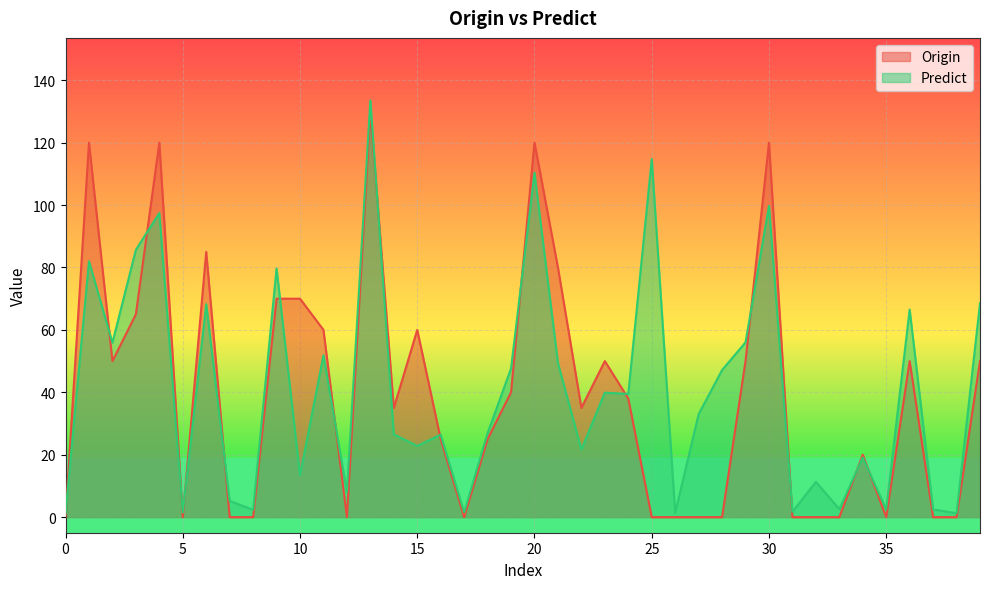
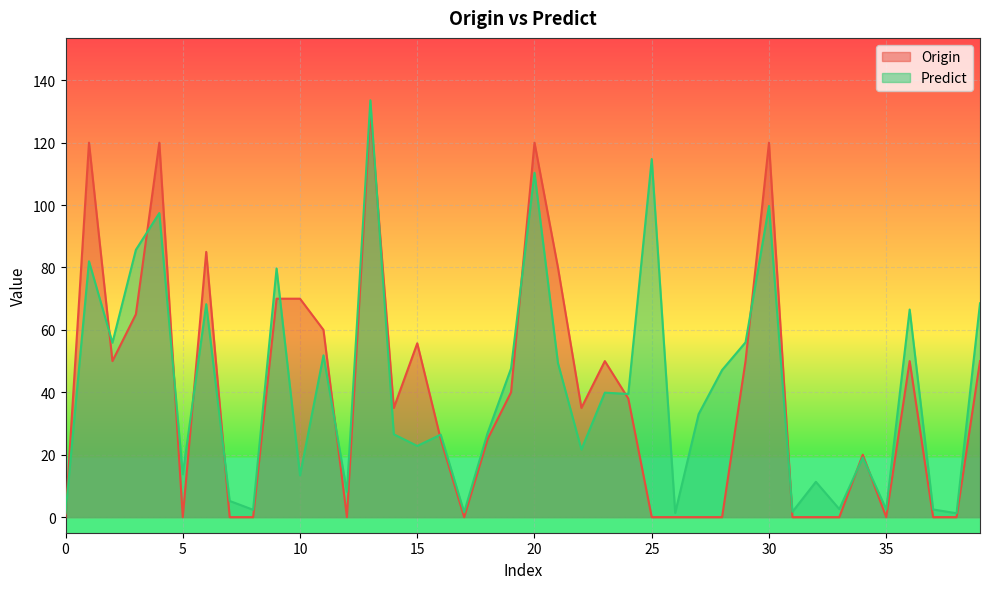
Predict, 5: 1 -> 14
Origin, 15: 60 -> 56
